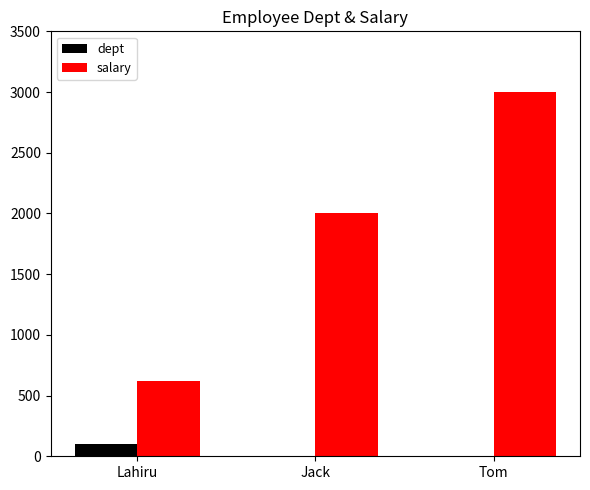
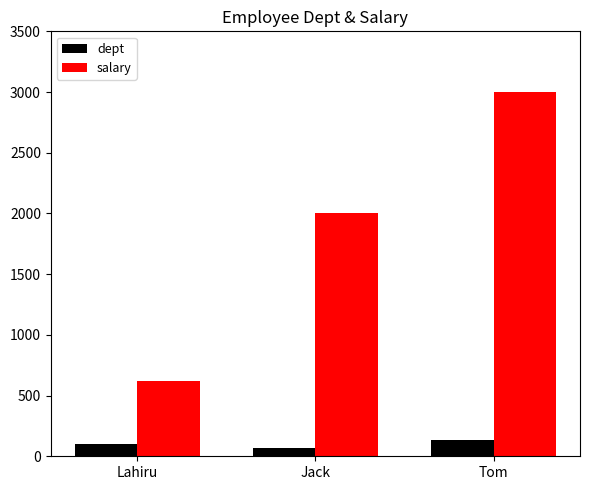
dept, Jack: 0 -> 70
dept, Tom: 0 -> 130
